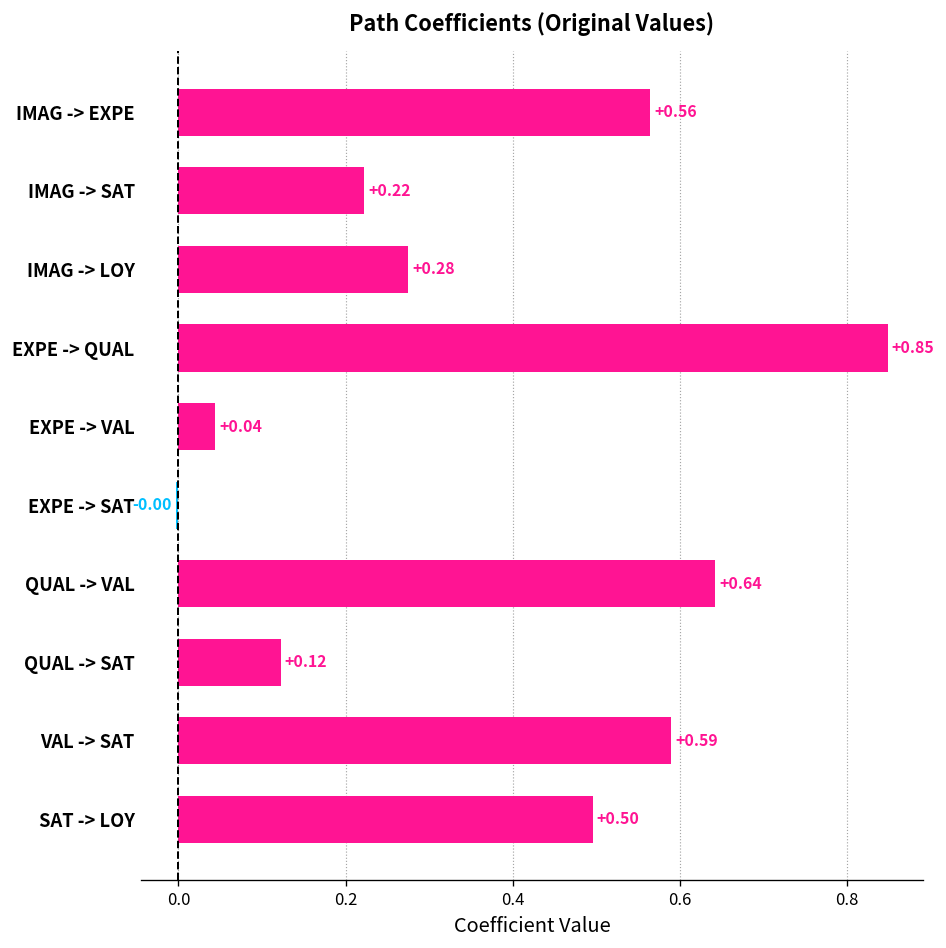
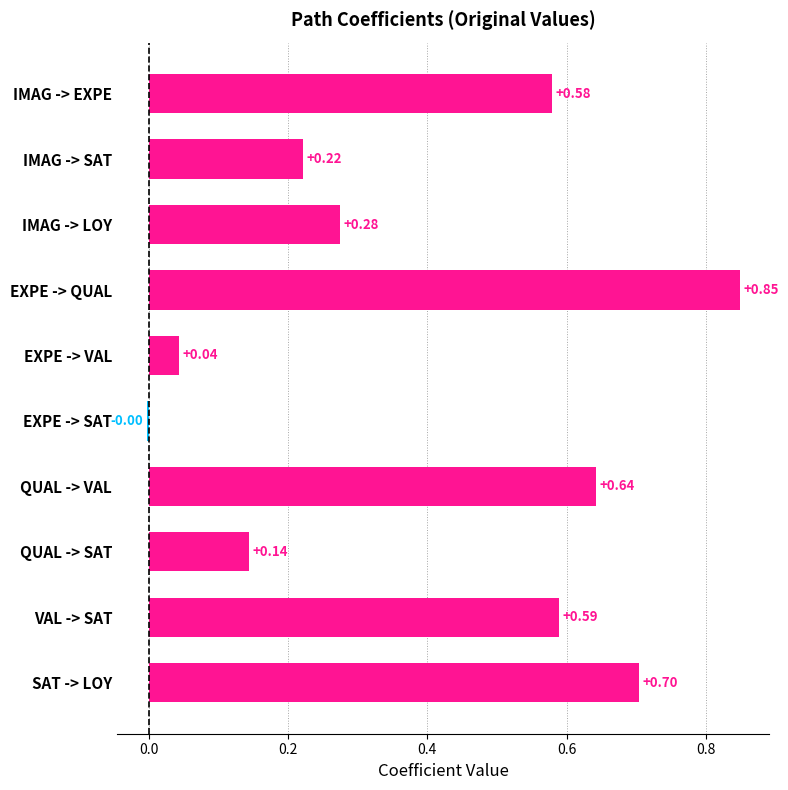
IMAG -> EXPE: +0.56 -> +0.58
QUAL -> SAT: +0.12 -> +0.14
SAT -> LOY: +0.50 -> +0.70
